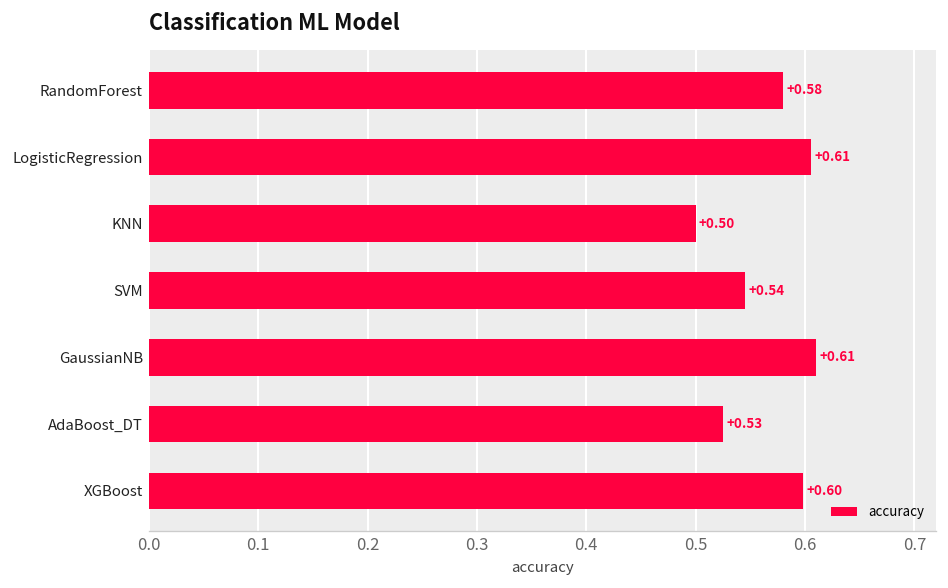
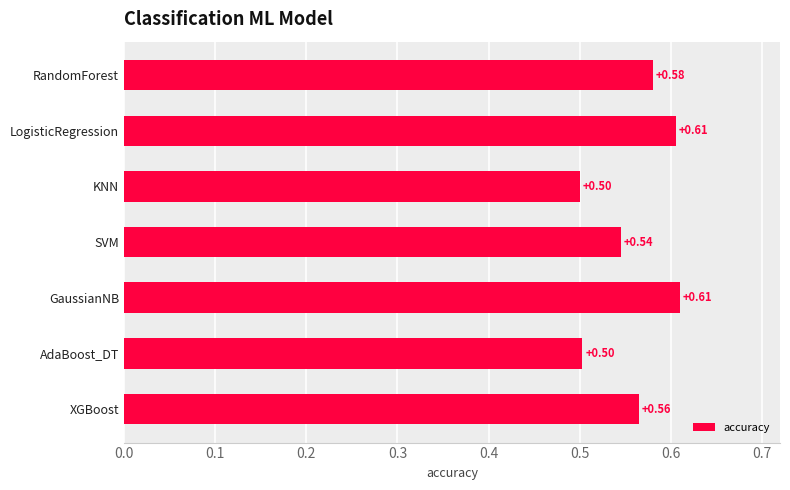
AdaBoost_DT: +0.53 -> +0.50
XGBoost: +0.60 -> +0.56
